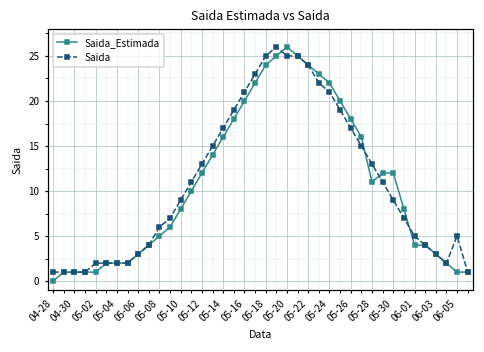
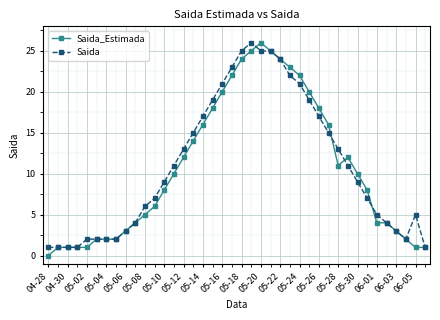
Saida_Estimada, 05-30: 12 -> 10
